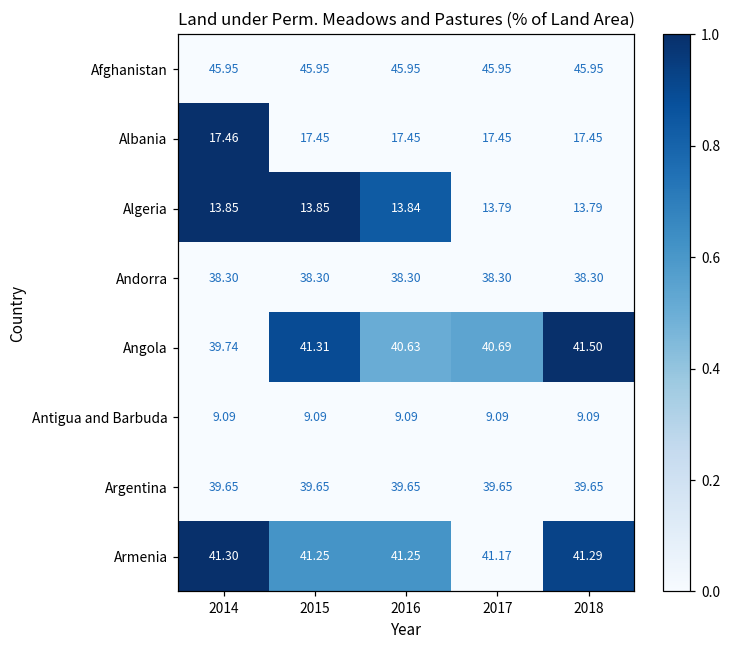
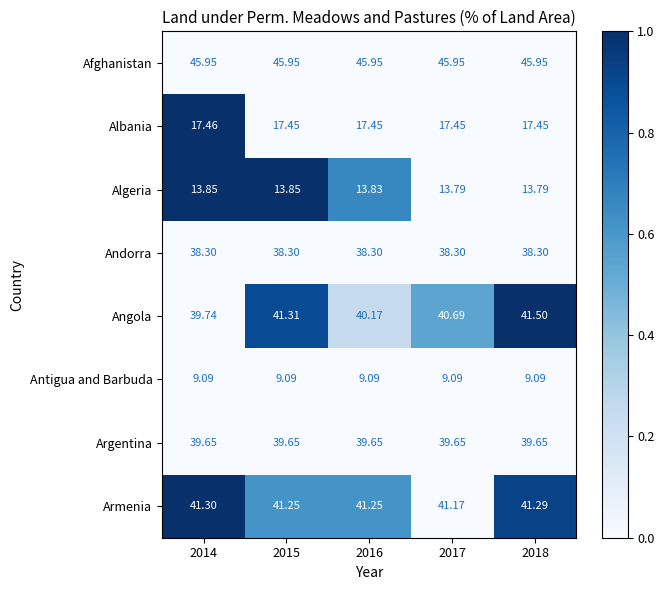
Algeria, 2016: 13.84 -> 13.83
Angola, 2016: 40.63 -> 40.17
